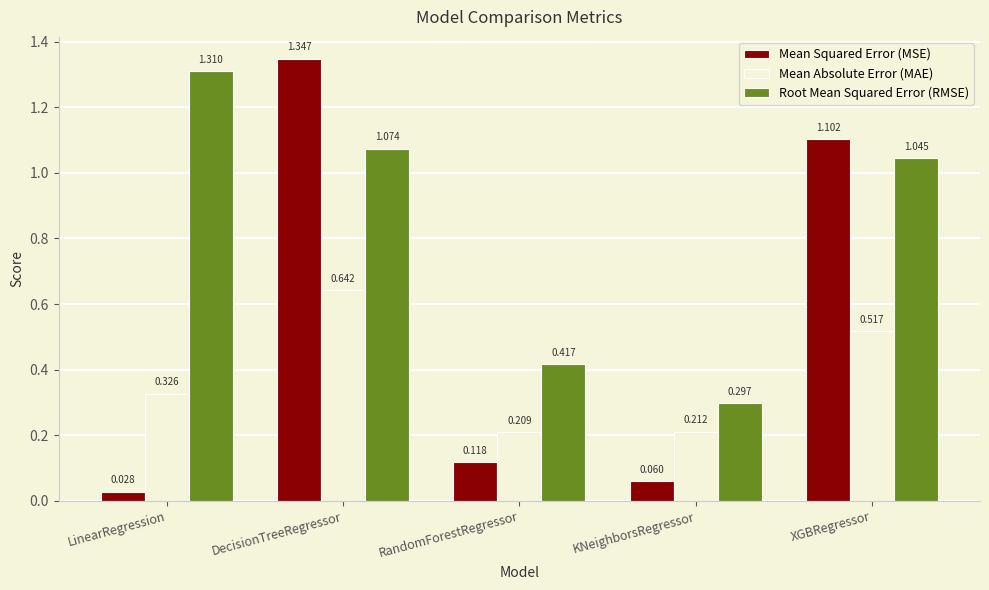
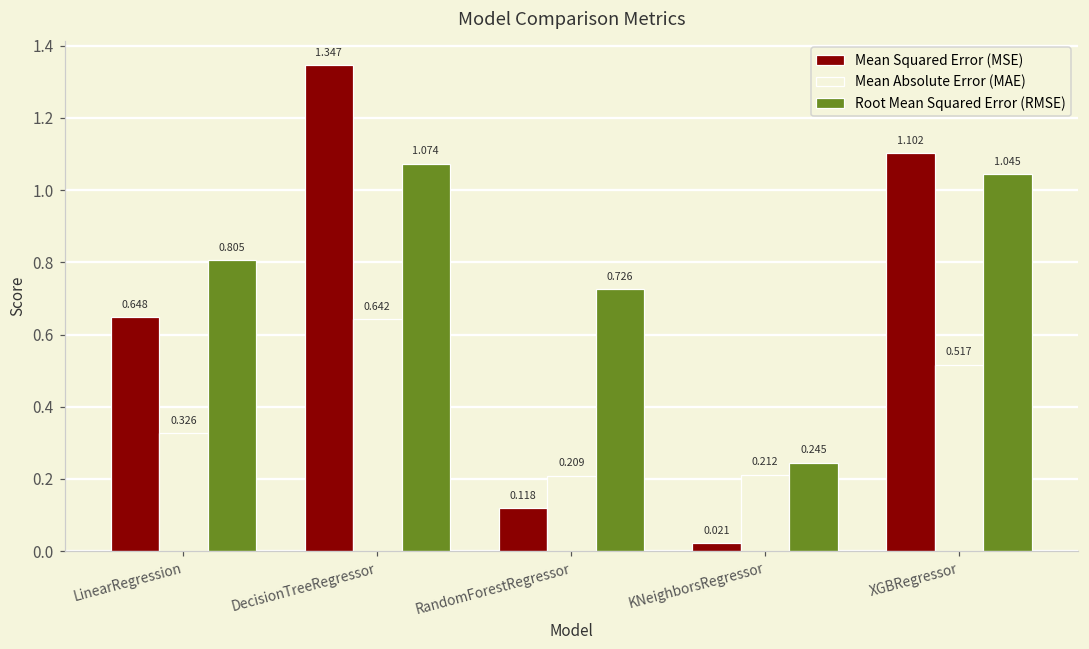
Mean Squared Error (MSE), LinearRegression: 0.028 -> 0.648
Root Mean Squared Error (RMSE), LinearRegression: 1.310 -> 0.805
Root Mean Squared Error (RMSE), RandomForestRegressor: 0.417 -> 0.726
Mean Squared Error (MSE), KNeighborsRegressor: 0.060 -> 0.021
Root Mean Squared Error (RMSE), KNeighborsRegressor: 0.297 -> 0.245
